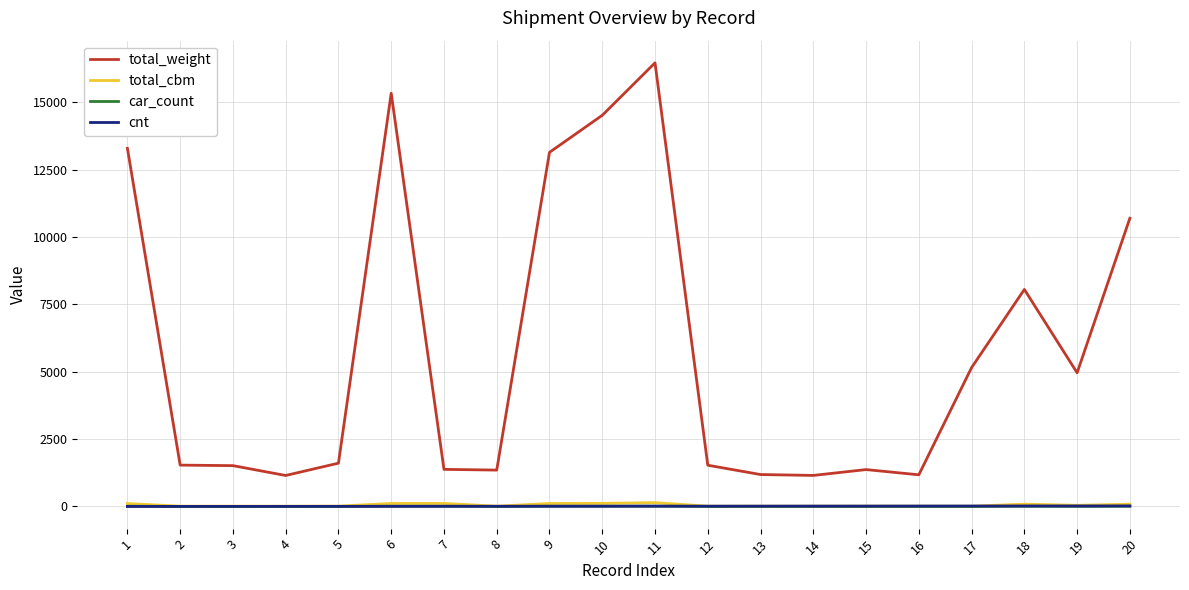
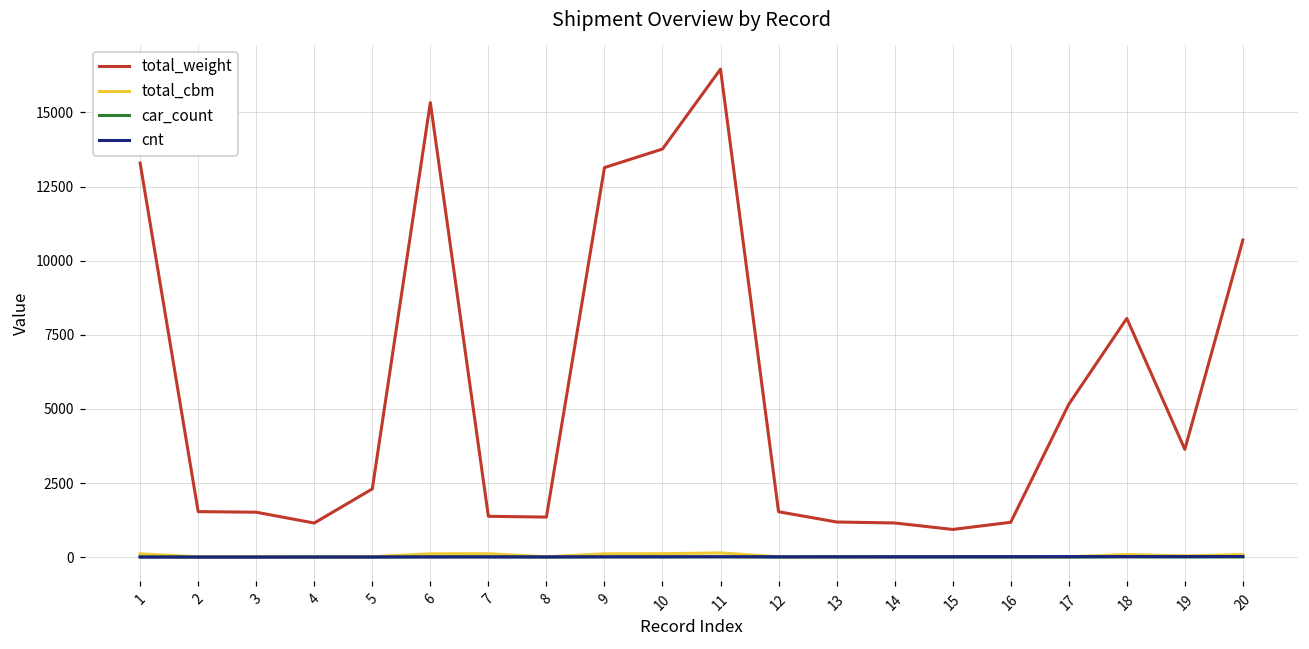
total_weight, 5: 1600 -> 2300
total_weight, 10: 14500 -> 13800
total_weight, 15: 1400 -> 900
total_weight, 19: 5000 -> 3600
